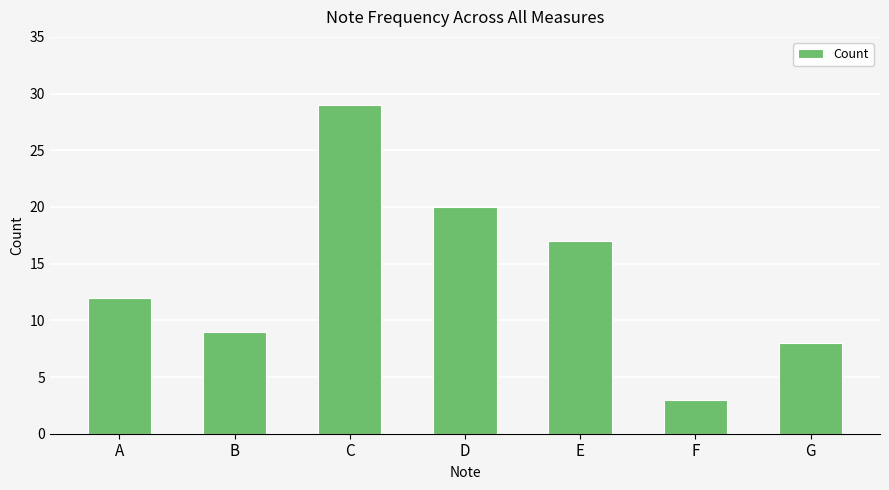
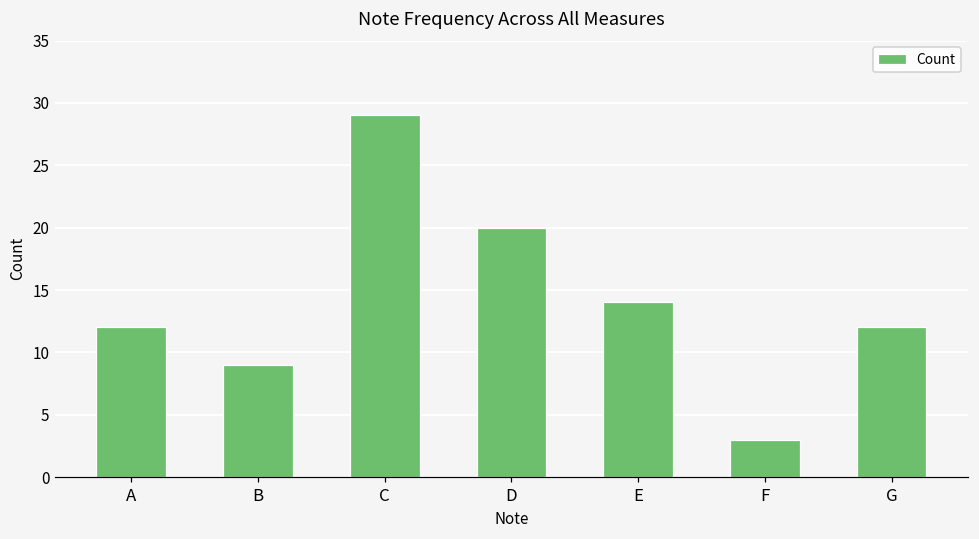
E: 17 -> 14
G: 8 -> 12
